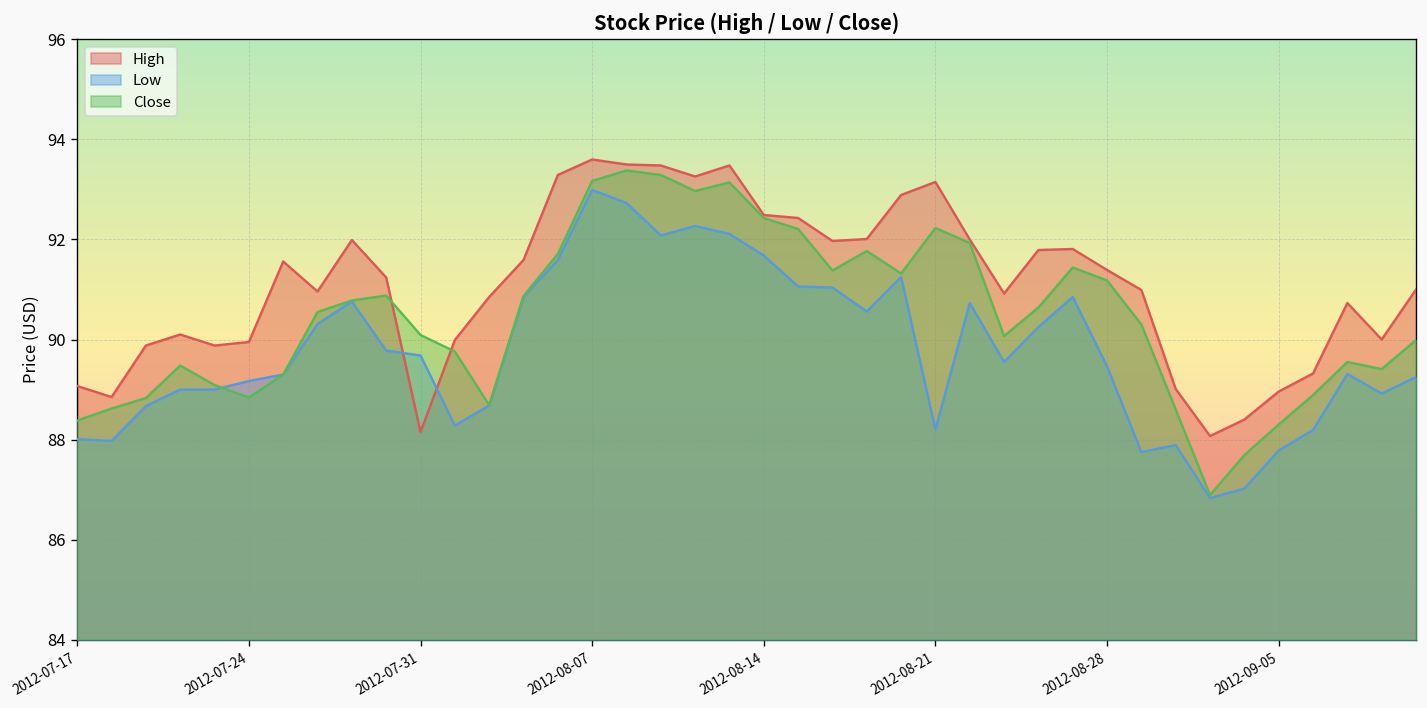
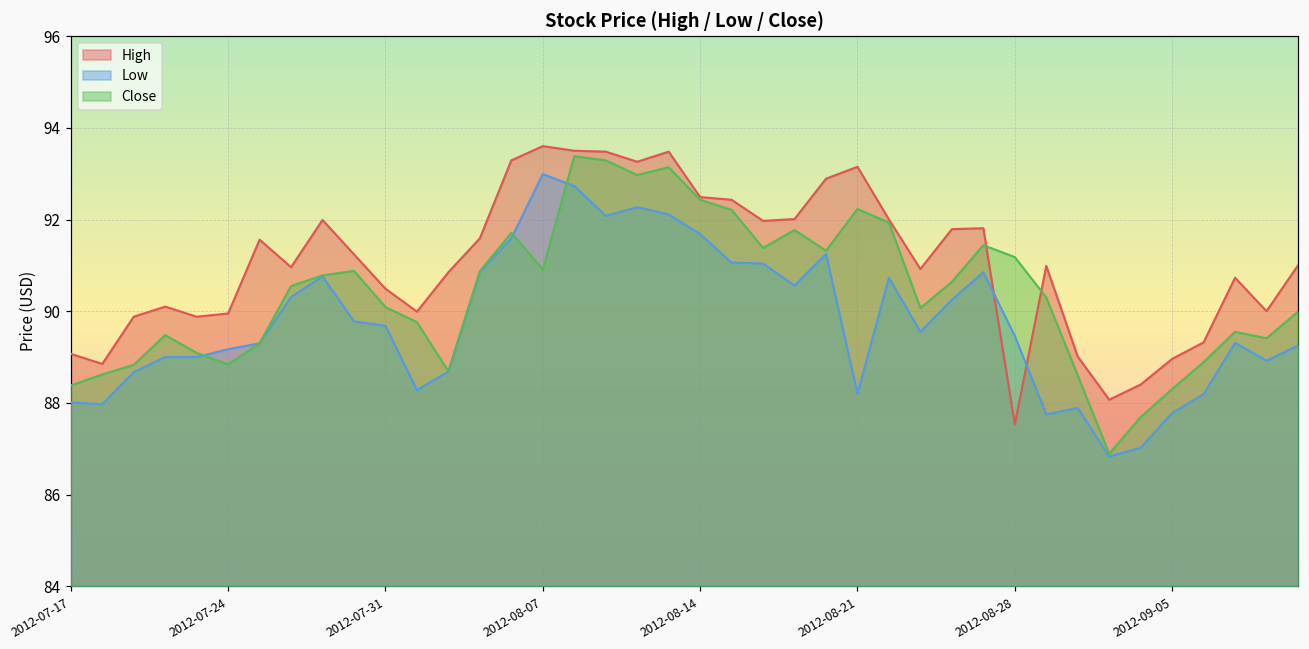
High, 2012-07-31: 88.2 -> 90.5
Close, 2012-08-07: 93.2 -> 90.9
High, 2012-08-28: 91.4 -> 87.5
